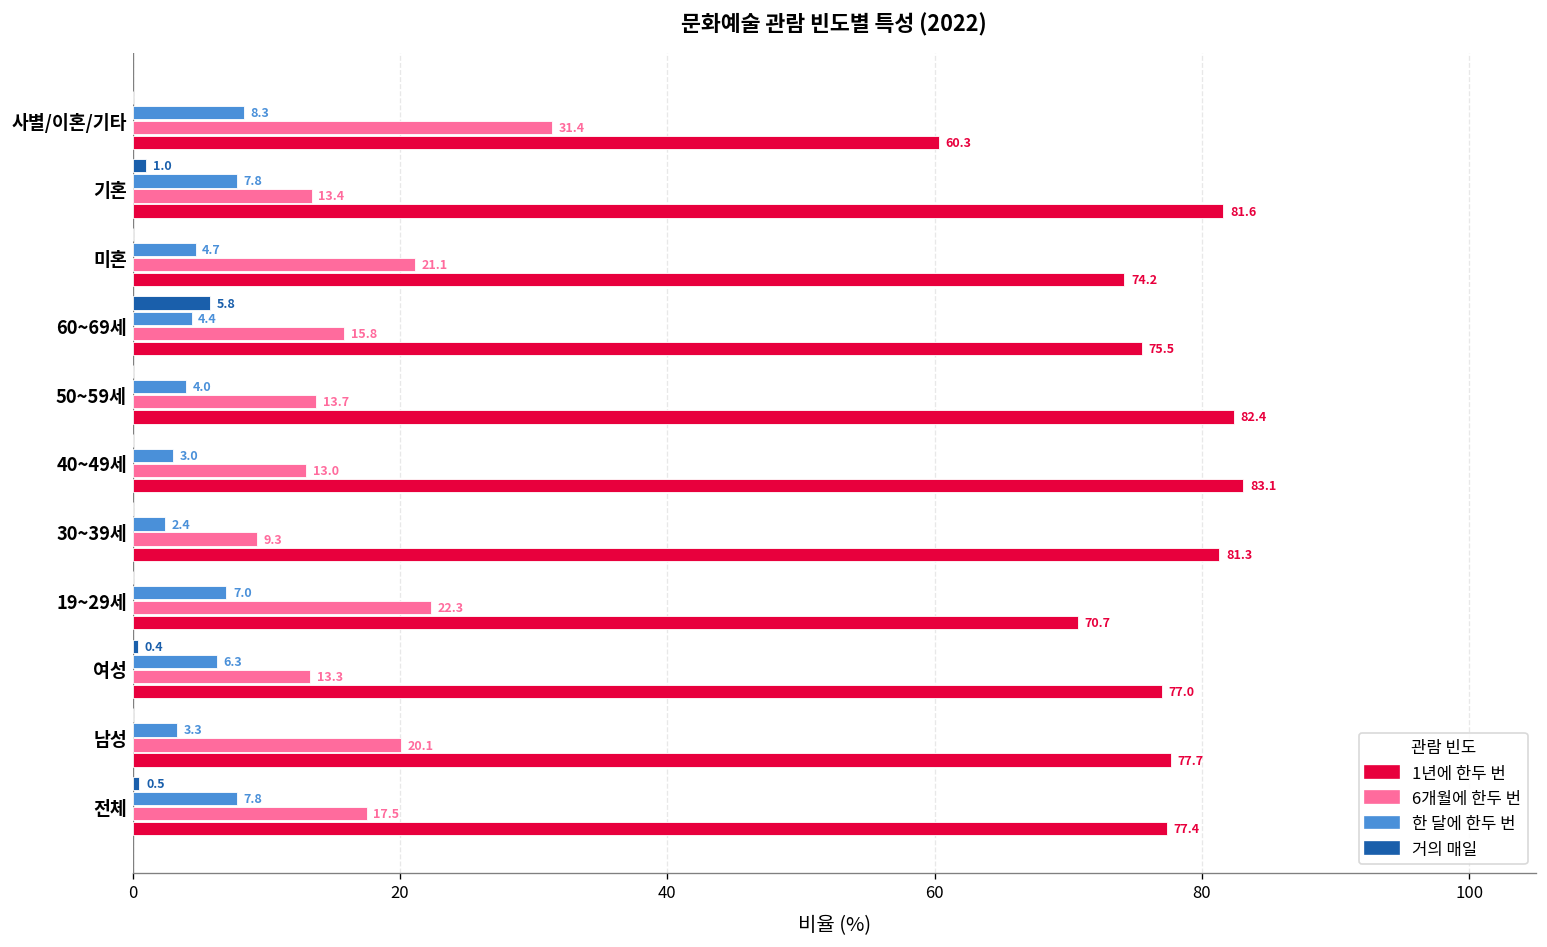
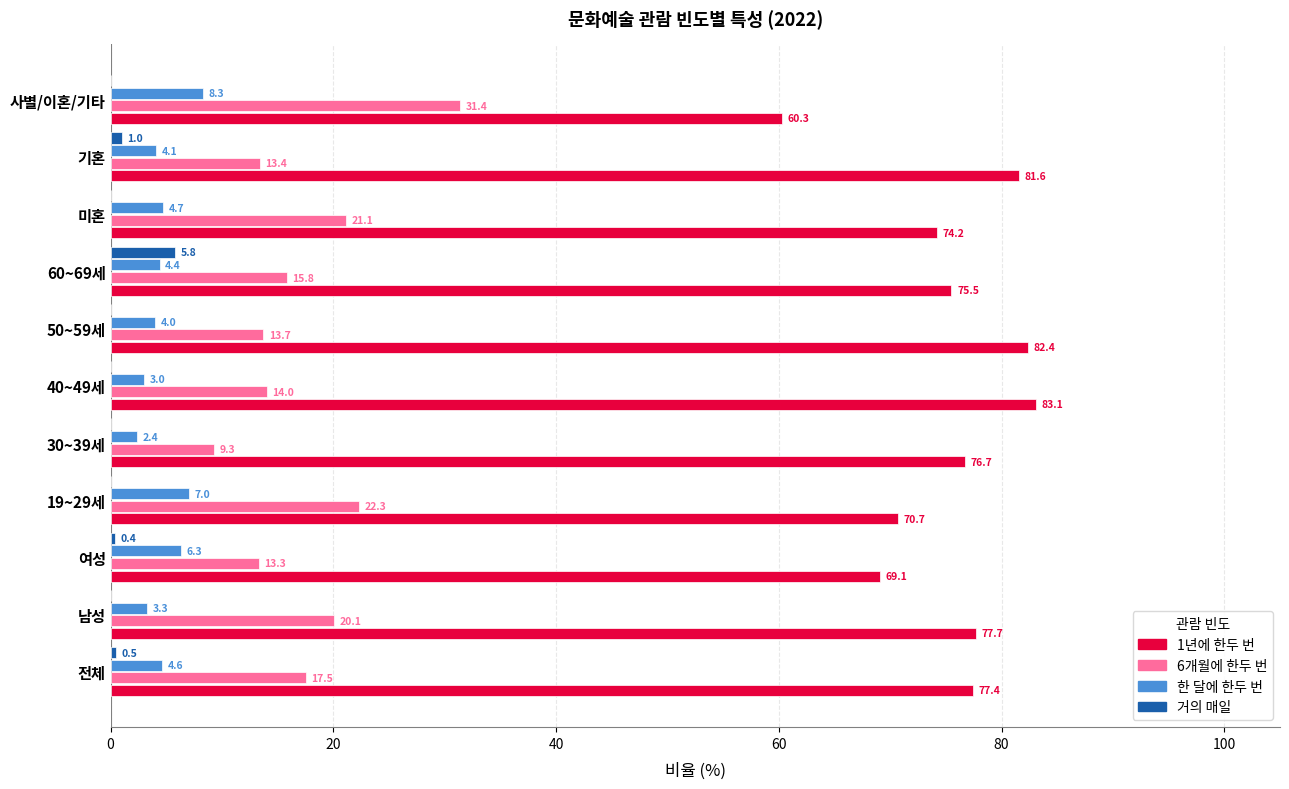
한 달에 한두 번, 기혼: 7.8 -> 4.1
6개월에 한두 번, 40~49세: 13.0 -> 14.0
1년에 한두 번, 30~39세: 81.3 -> 76.7
1년에 한두 번, 여성: 77.0 -> 69.1
한 달에 한두 번, 전체: 7.8 -> 4.6
